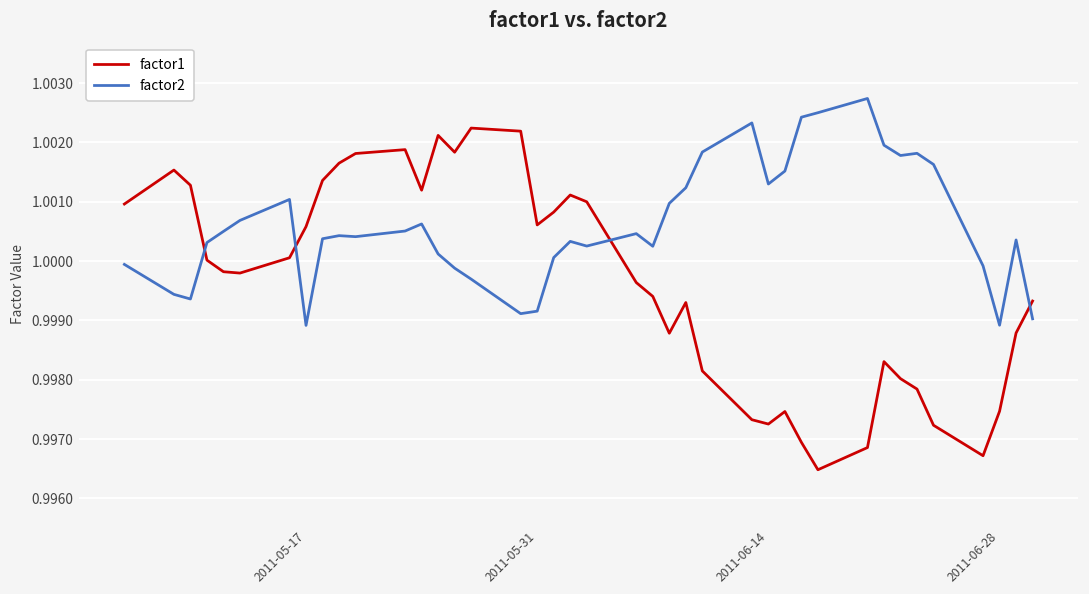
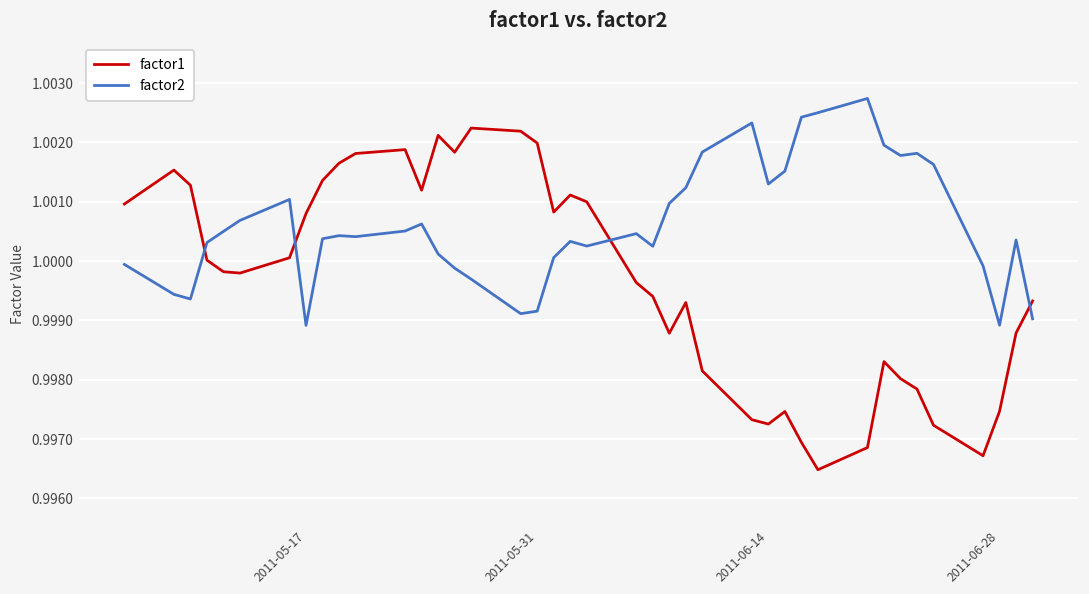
factor1, 2011-05-17: 1.0006 -> 1.0008
factor1, 2011-05-31: 1.0006 -> 1.0020
